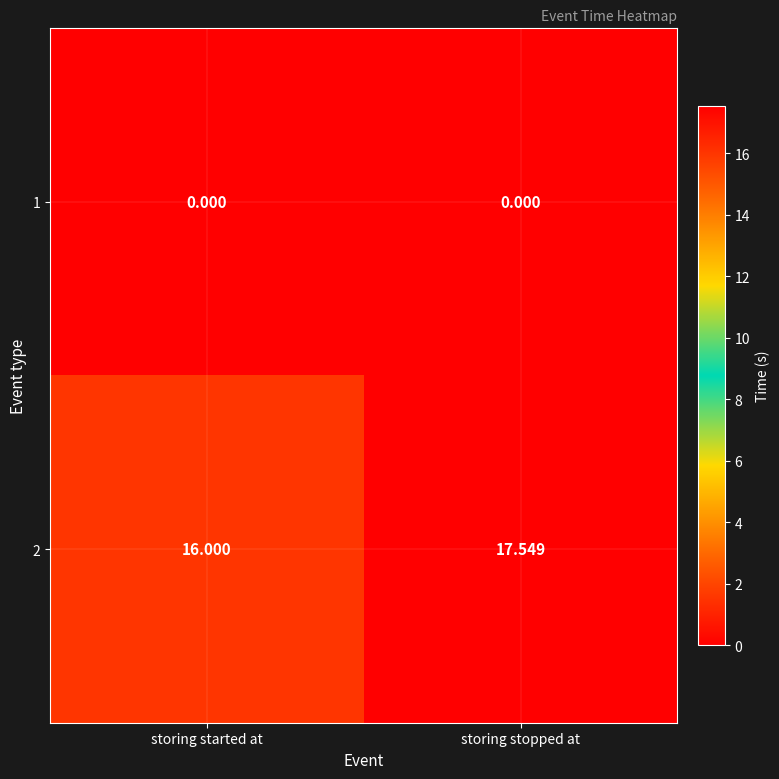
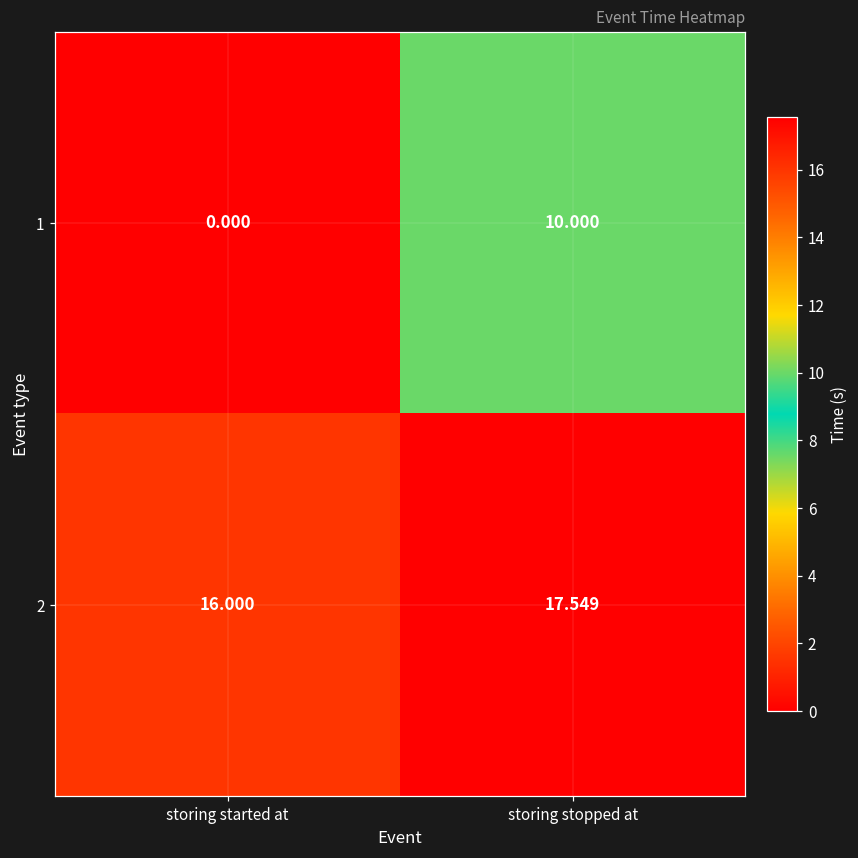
1, storing stopped at: 0.000 -> 10.000
